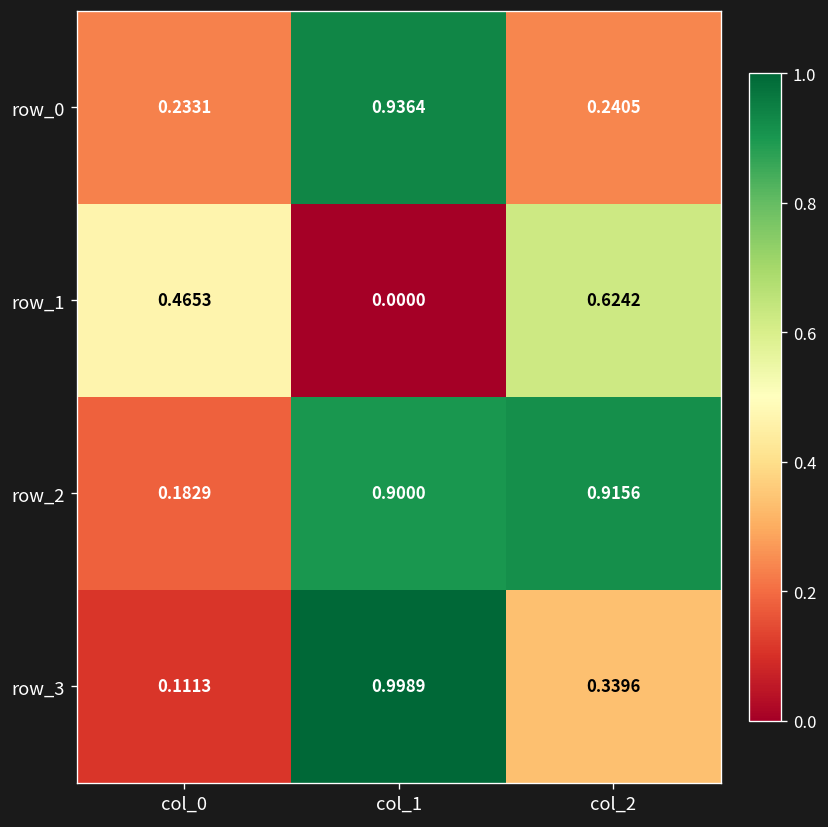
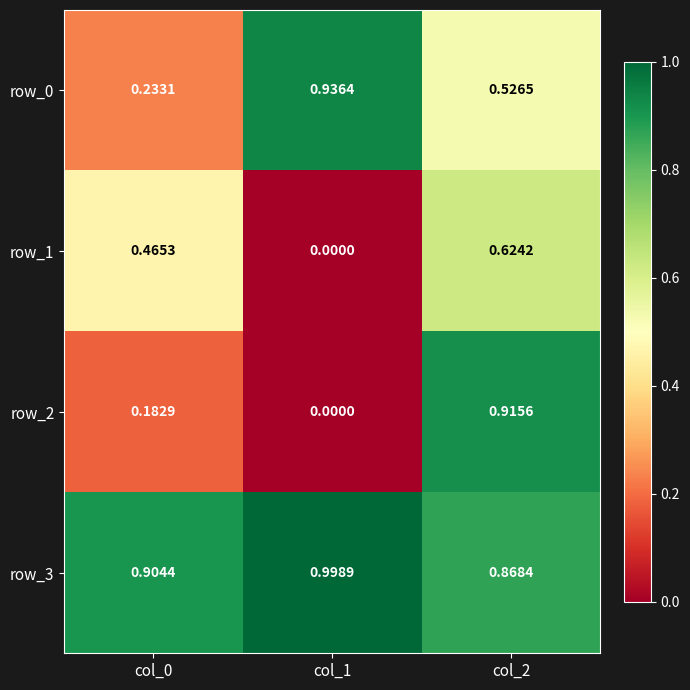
row_0, col_2: 0.2405 -> 0.5265
row_2, col_1: 0.9000 -> 0.0000
row_3, col_0: 0.1113 -> 0.9044
row_3, col_2: 0.3396 -> 0.8684
